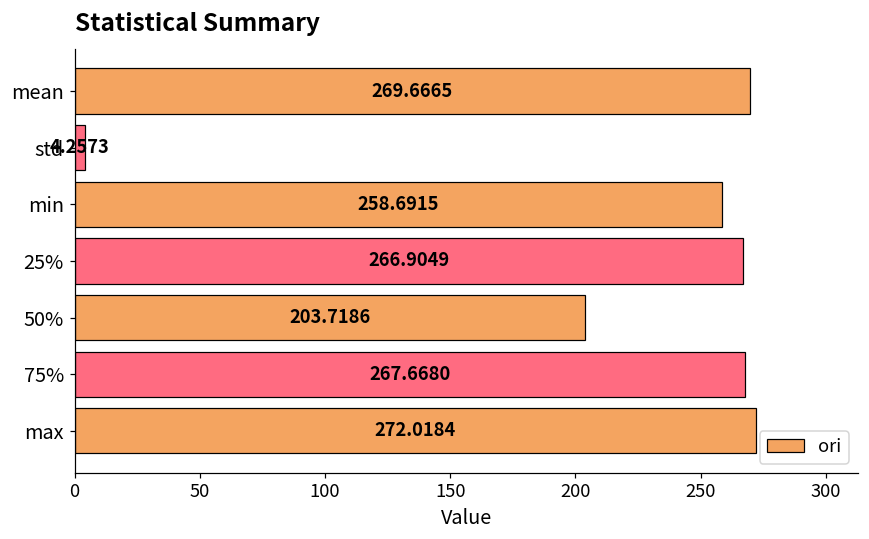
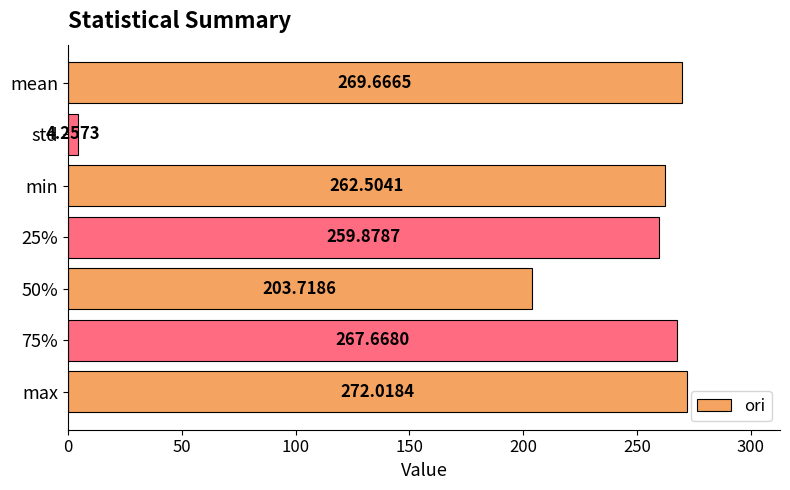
min: 258.6915 -> 262.5041
25%: 266.9049 -> 259.8787
